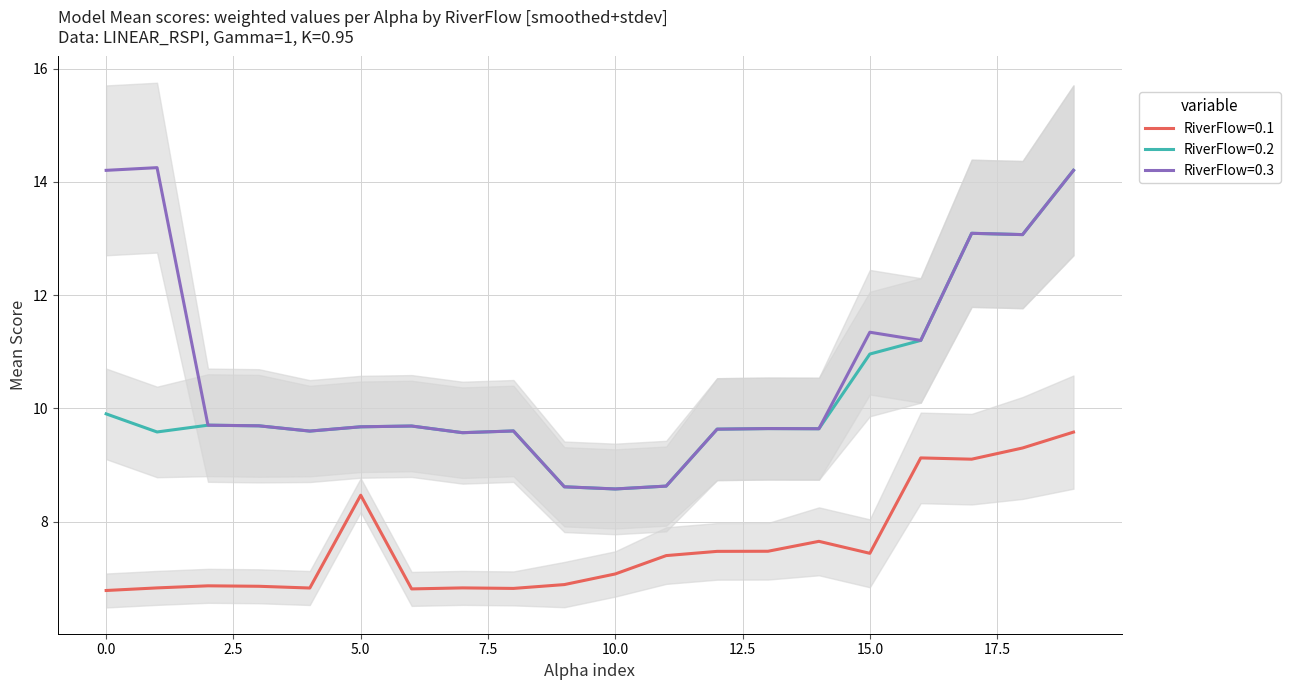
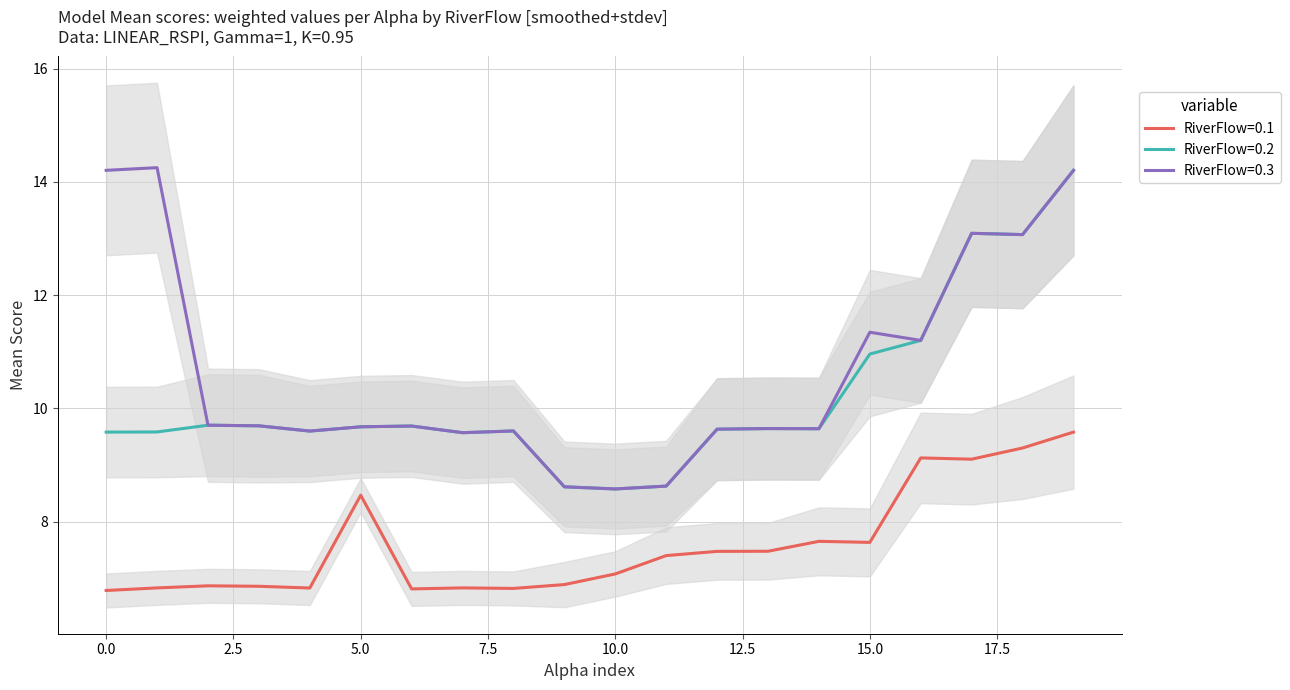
RiverFlow=0.2, 0.0: 9.9 -> 9.6
RiverFlow=0.1, 15.0: 7.4 -> 7.6
